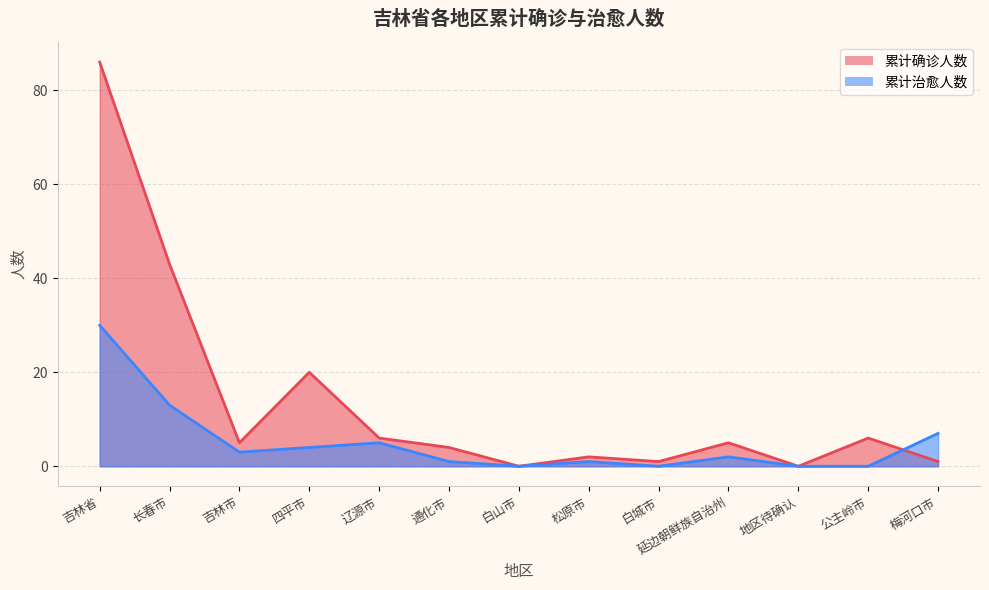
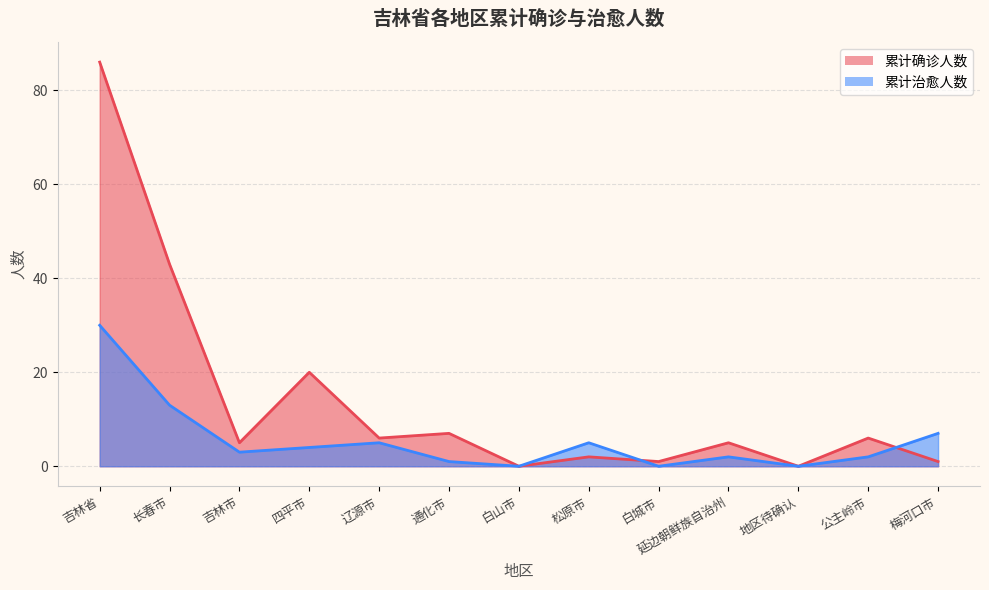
累计确诊人数, 通化市: 4 -> 7
累计治愈人数, 松原市: 1 -> 5
累计治愈人数, 公主岭市: 0 -> 2
